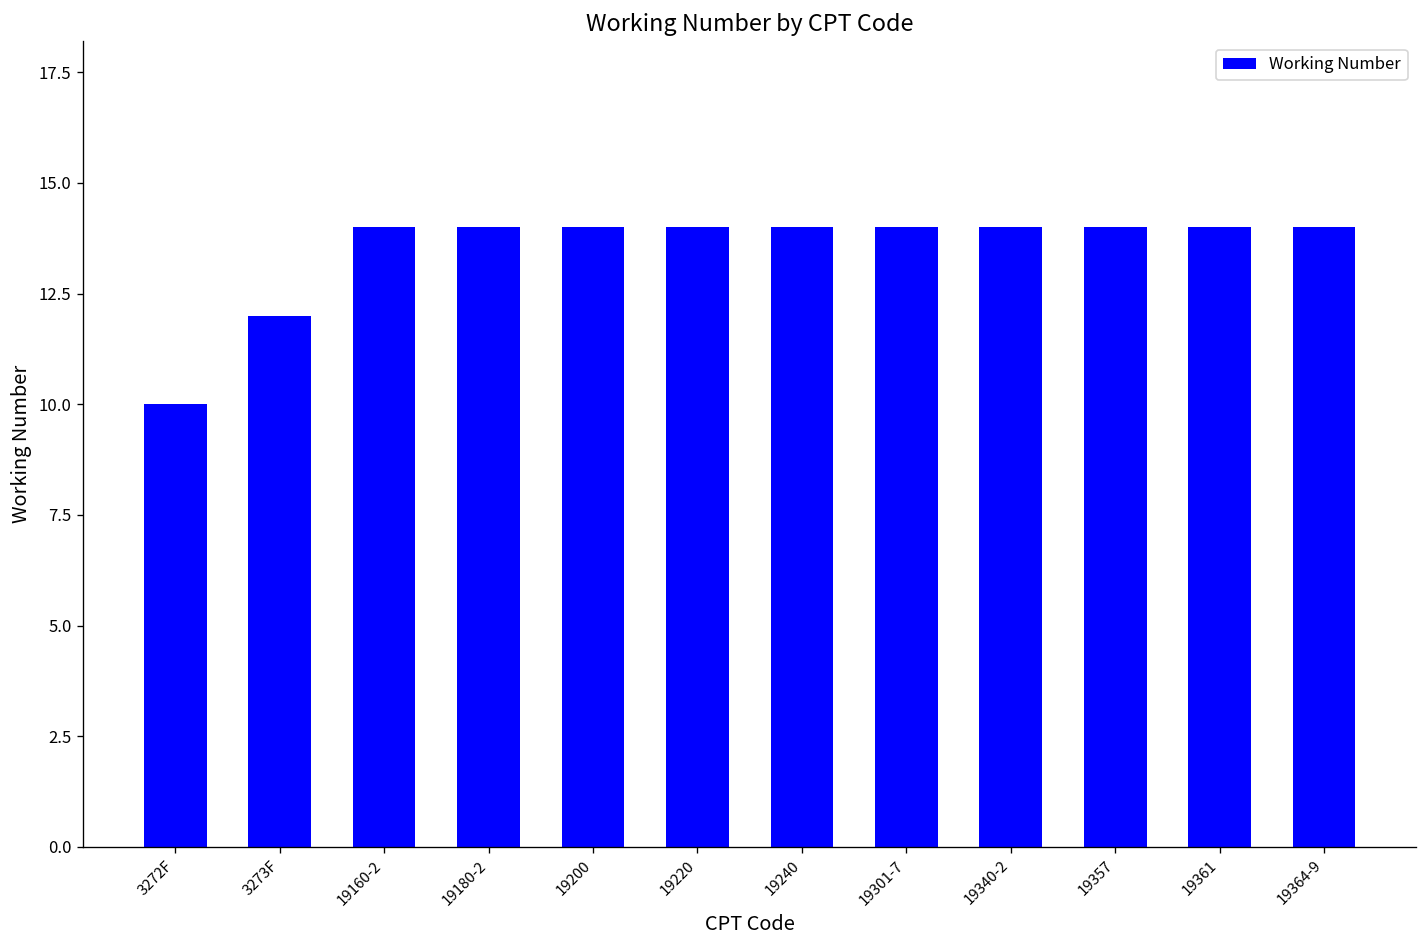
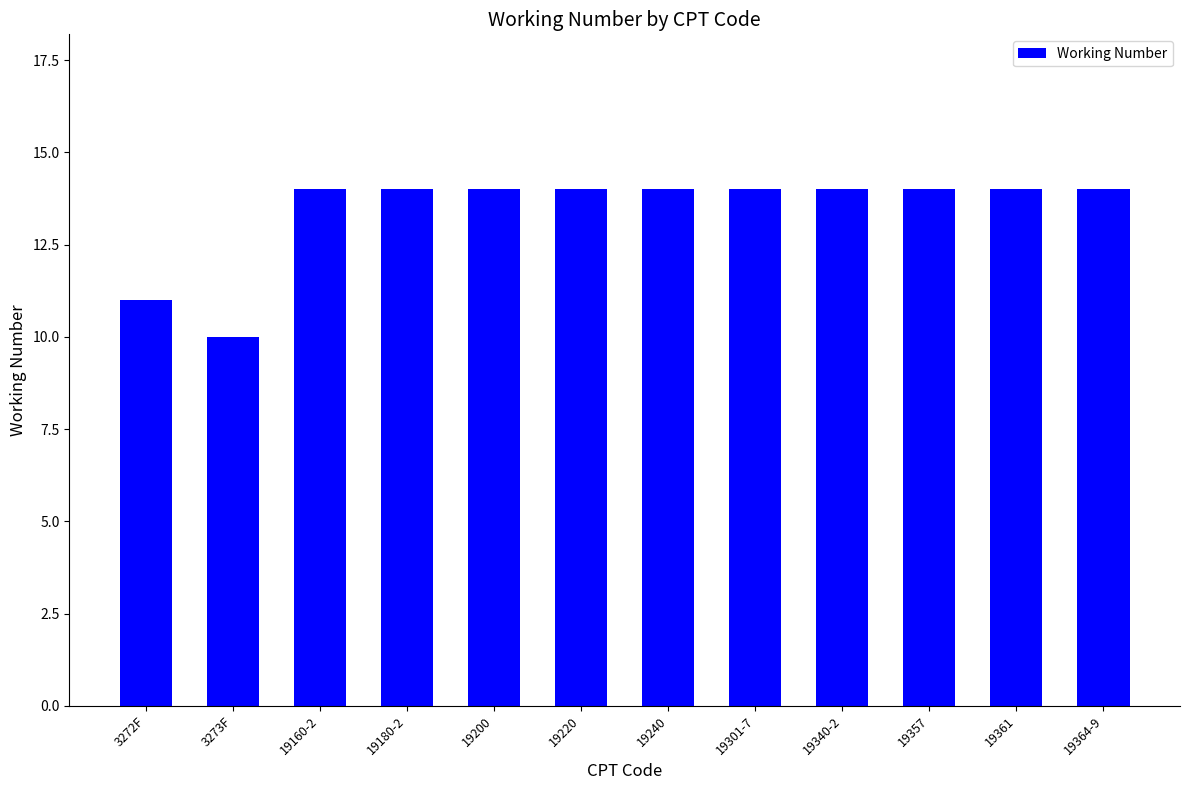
3272F: 10 -> 11
3273F: 12 -> 10
